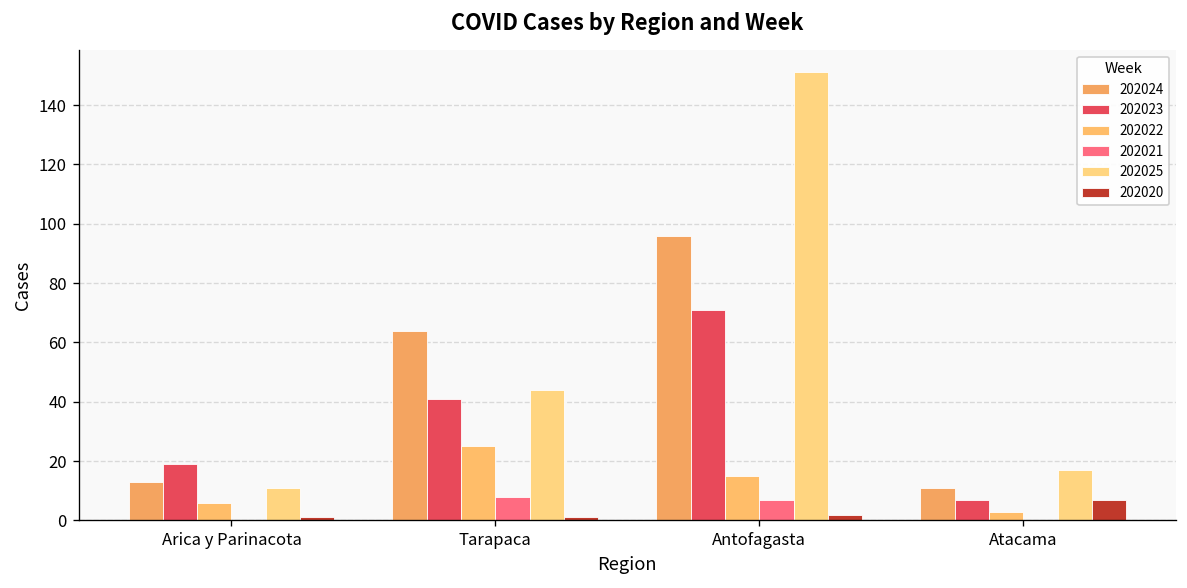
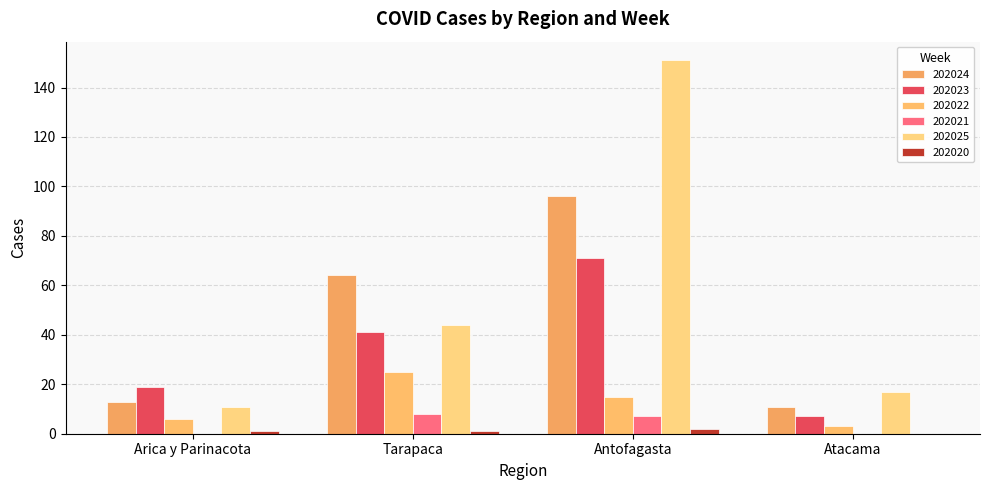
202020, Atacama: 7 -> 0
